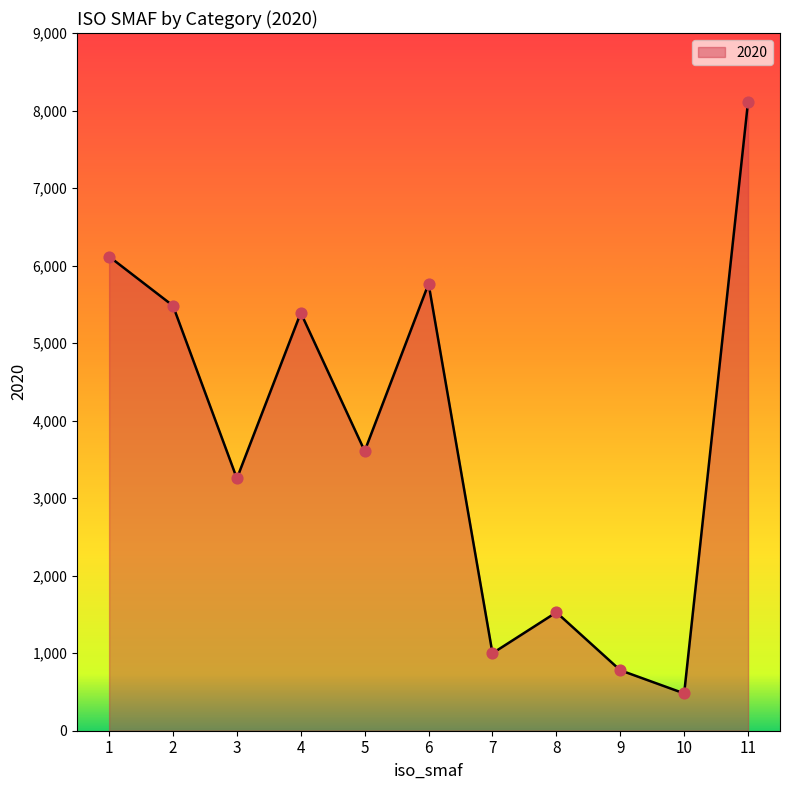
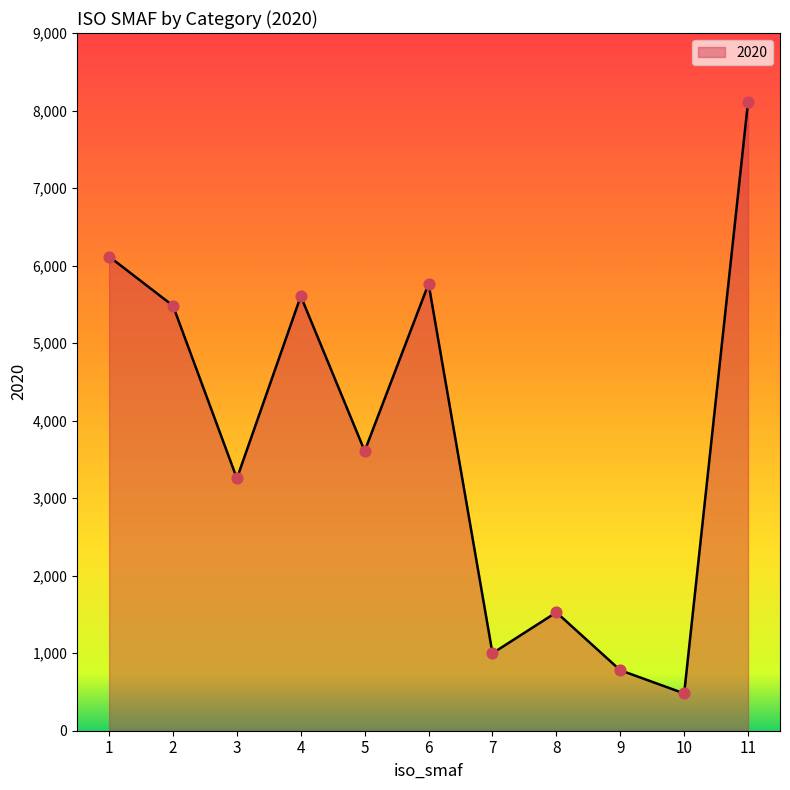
4: 5,400 -> 5,600
